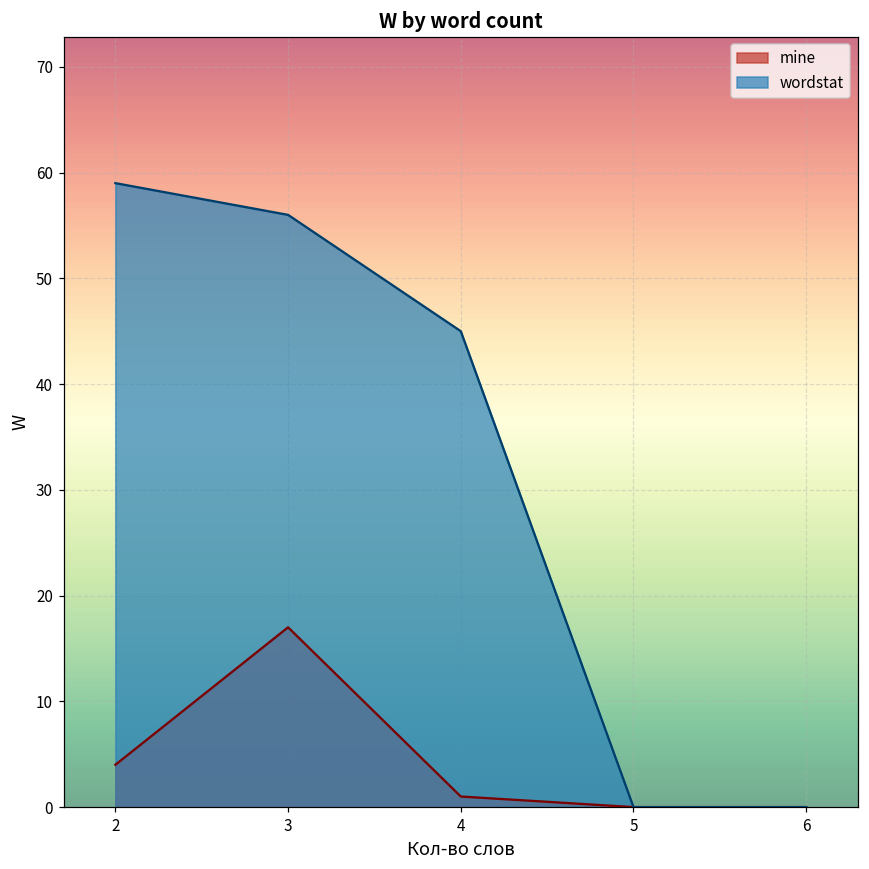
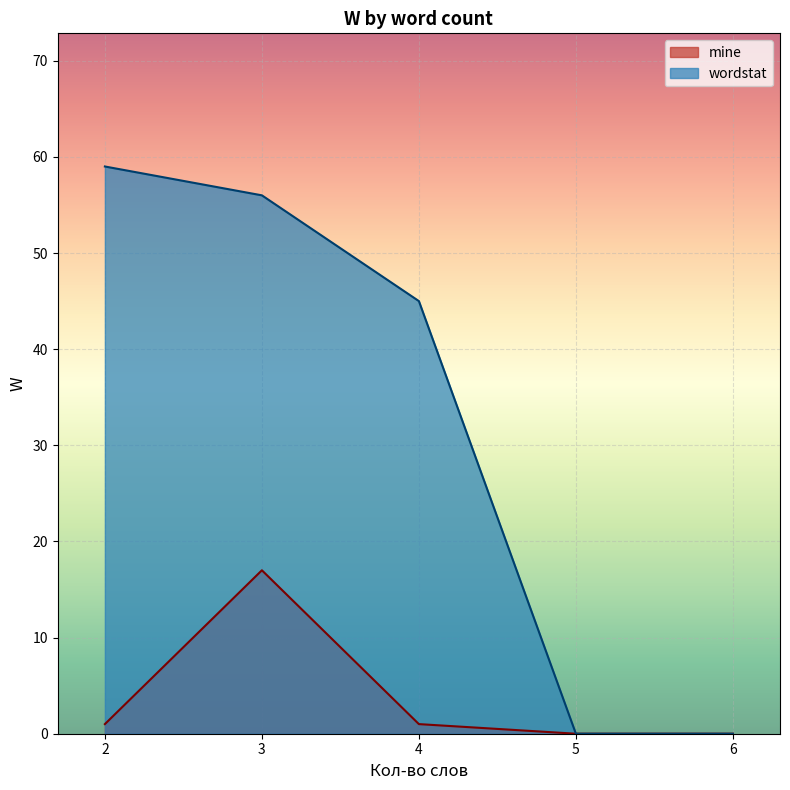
mine, 2: 4 -> 1
